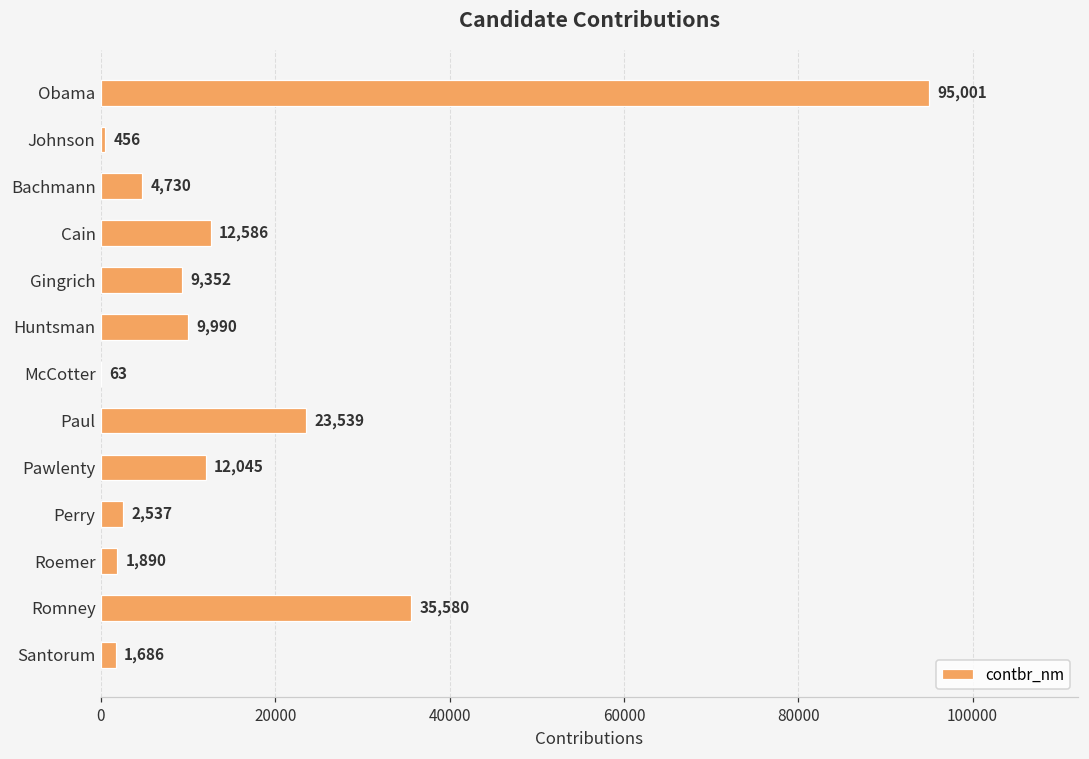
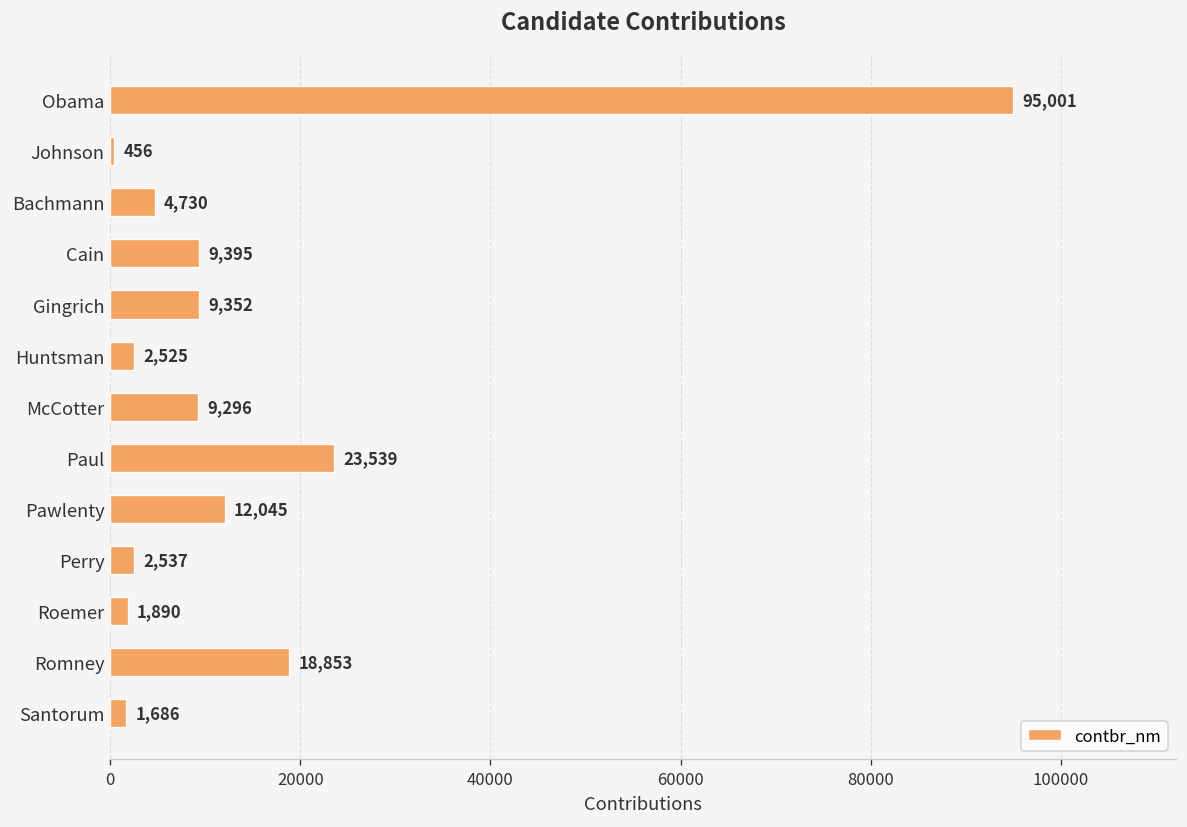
Cain: 12,586 -> 9,395
Huntsman: 9,990 -> 2,525
McCotter: 63 -> 9,296
Romney: 35,580 -> 18,853
